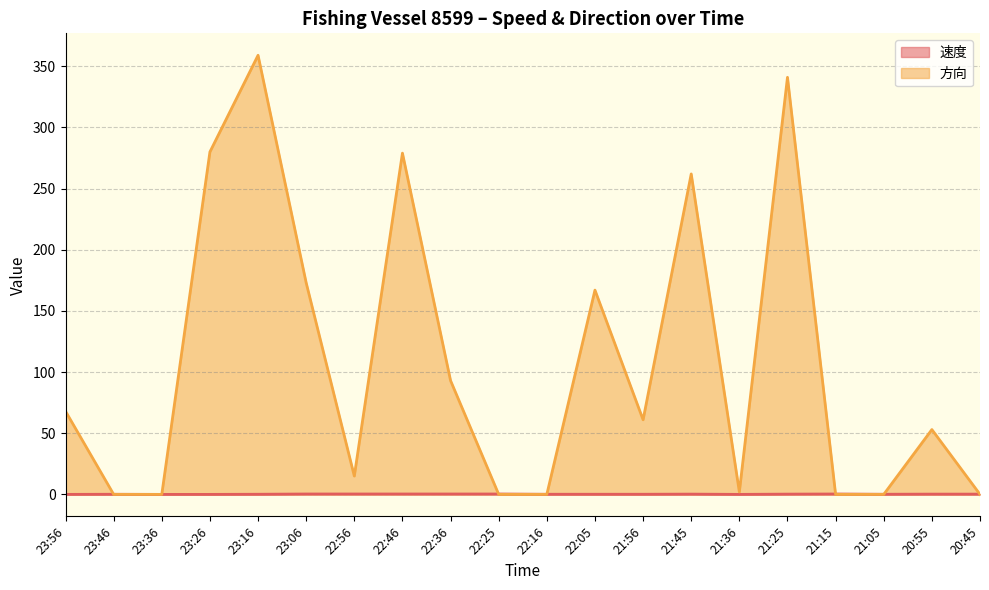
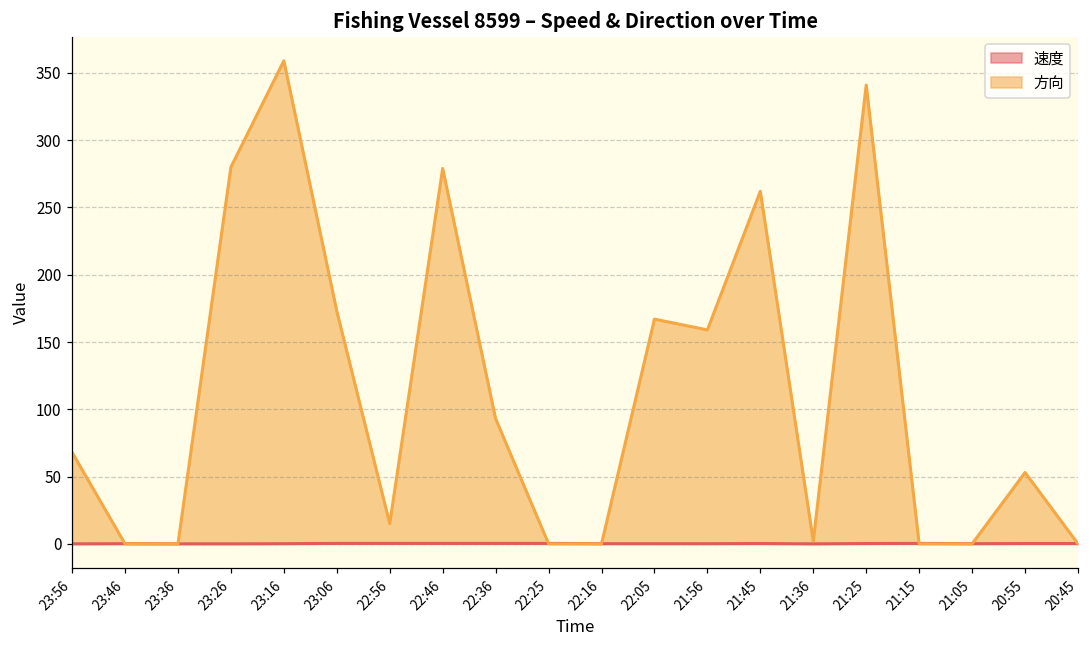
方向, 21:56: 61 -> 159
